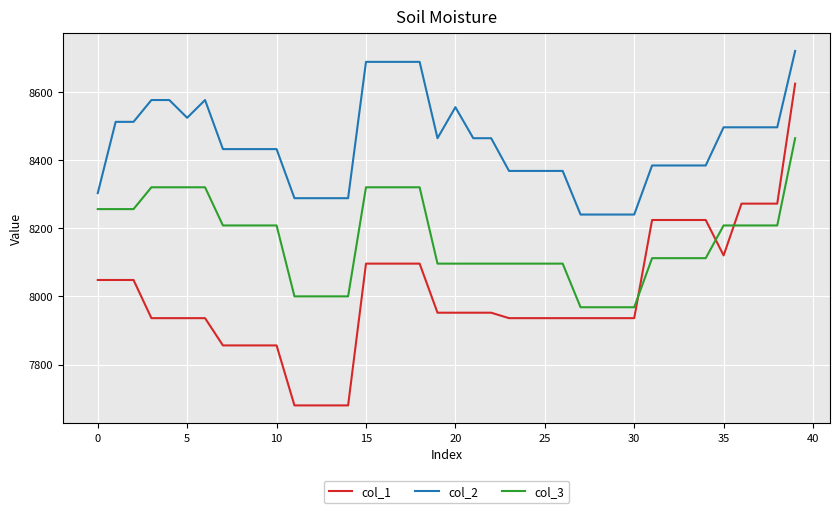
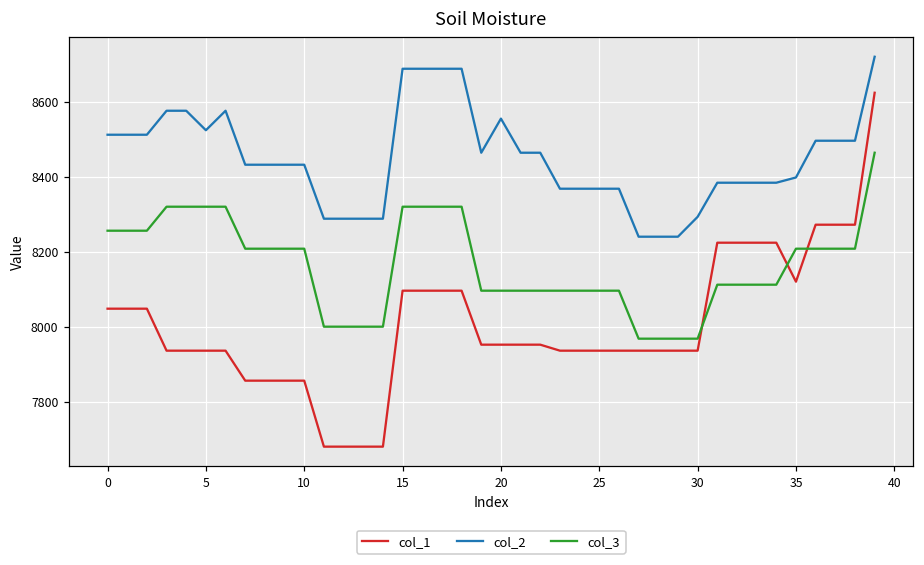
col_2, 0: 8300 -> 8510
col_2, 30: 8240 -> 8290
col_2, 35: 8500 -> 8400
